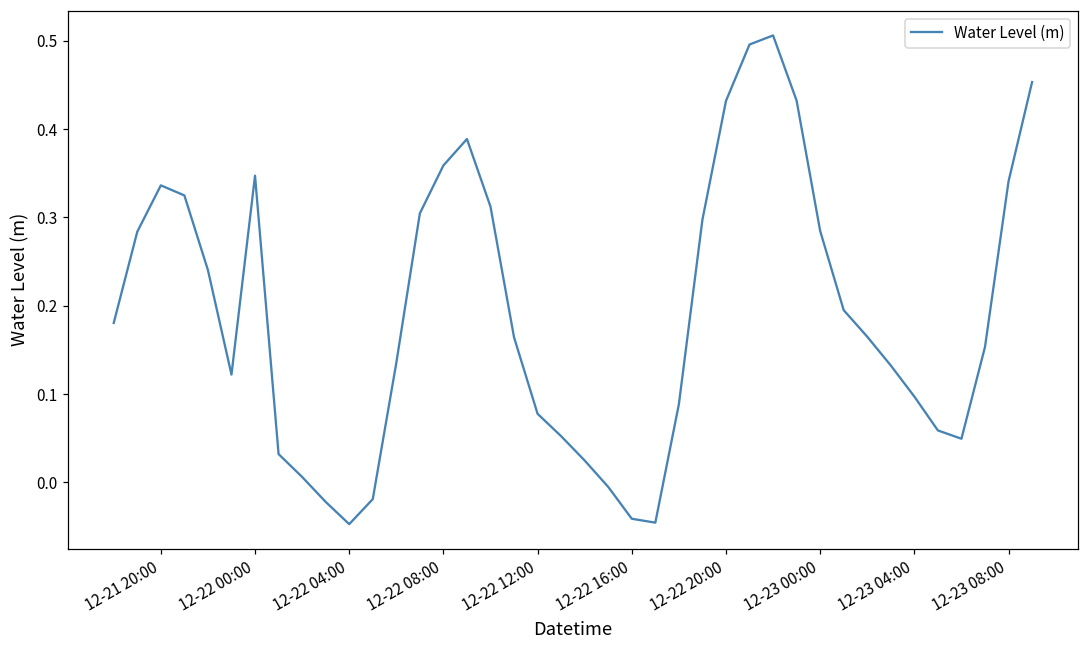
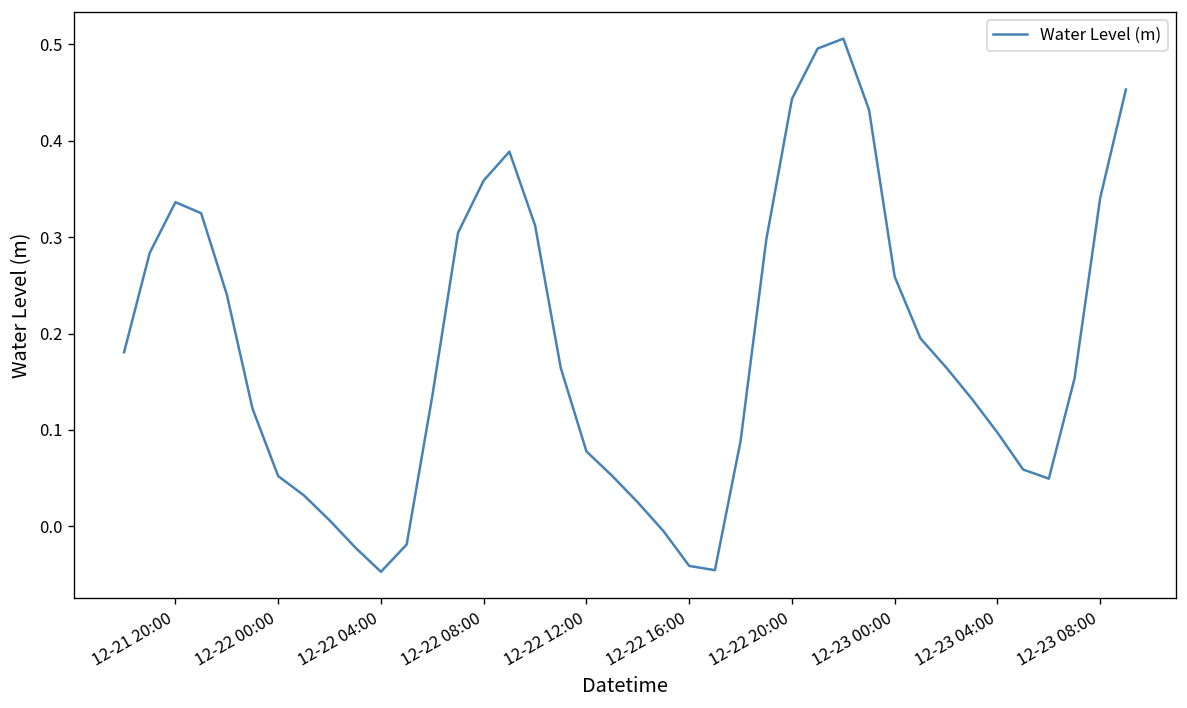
12-22 00:00: 0.35 -> 0.05
12-22 20:00: 0.43 -> 0.44
12-23 00:00: 0.28 -> 0.26
